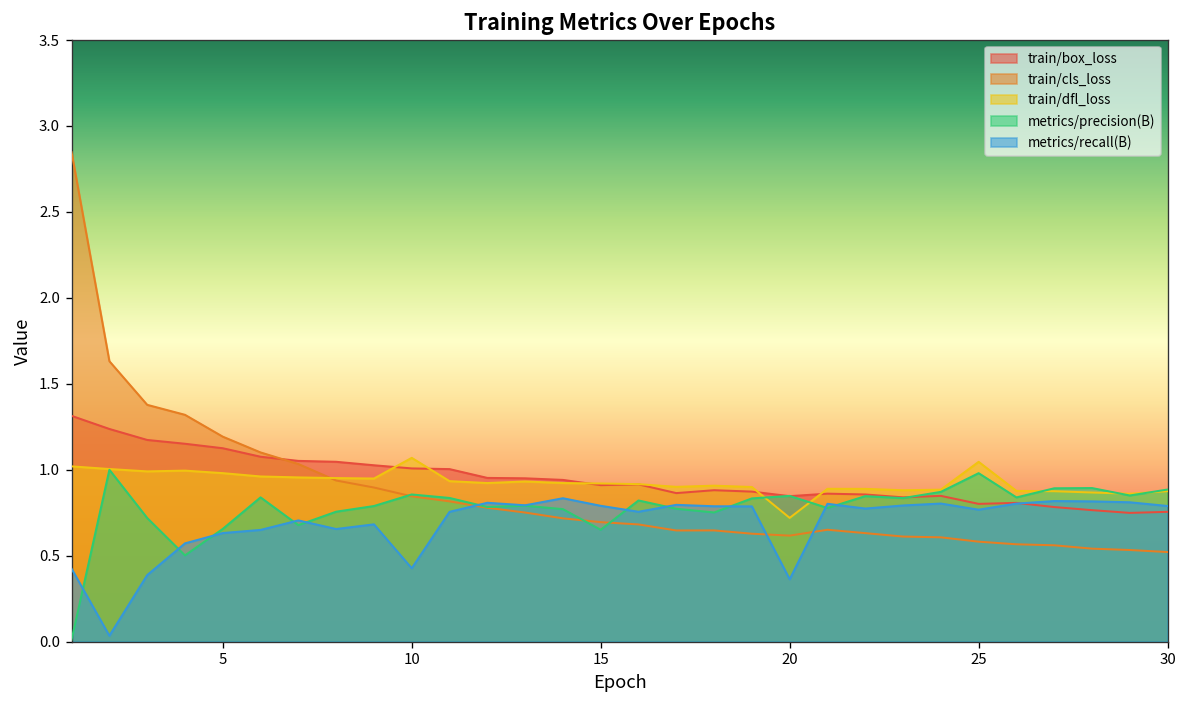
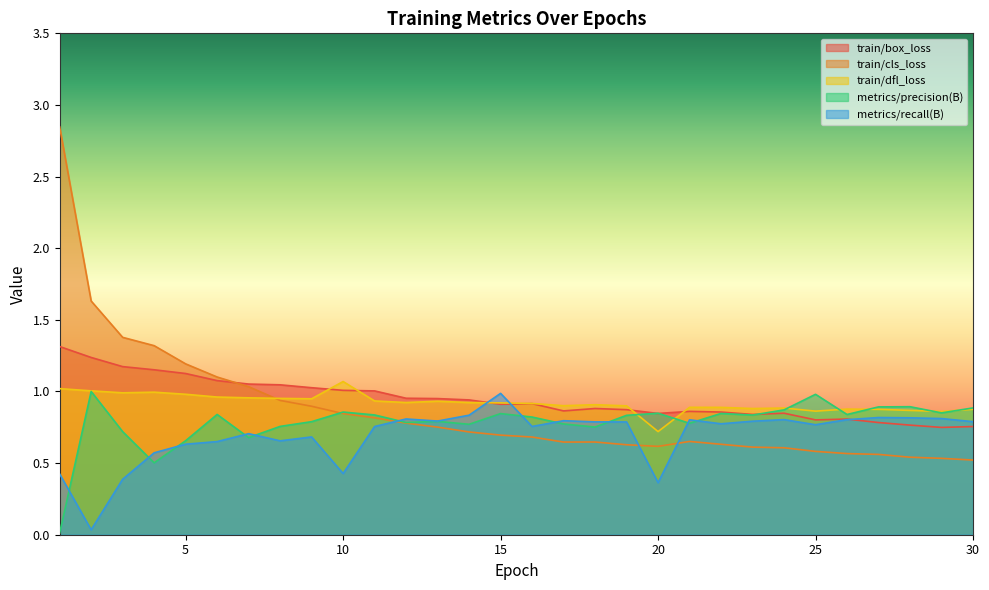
metrics/precision(B), 15: 0.65 -> 0.85
metrics/recall(B), 15: 0.79 -> 0.99
train/dfl_loss, 25: 1.05 -> 0.86
